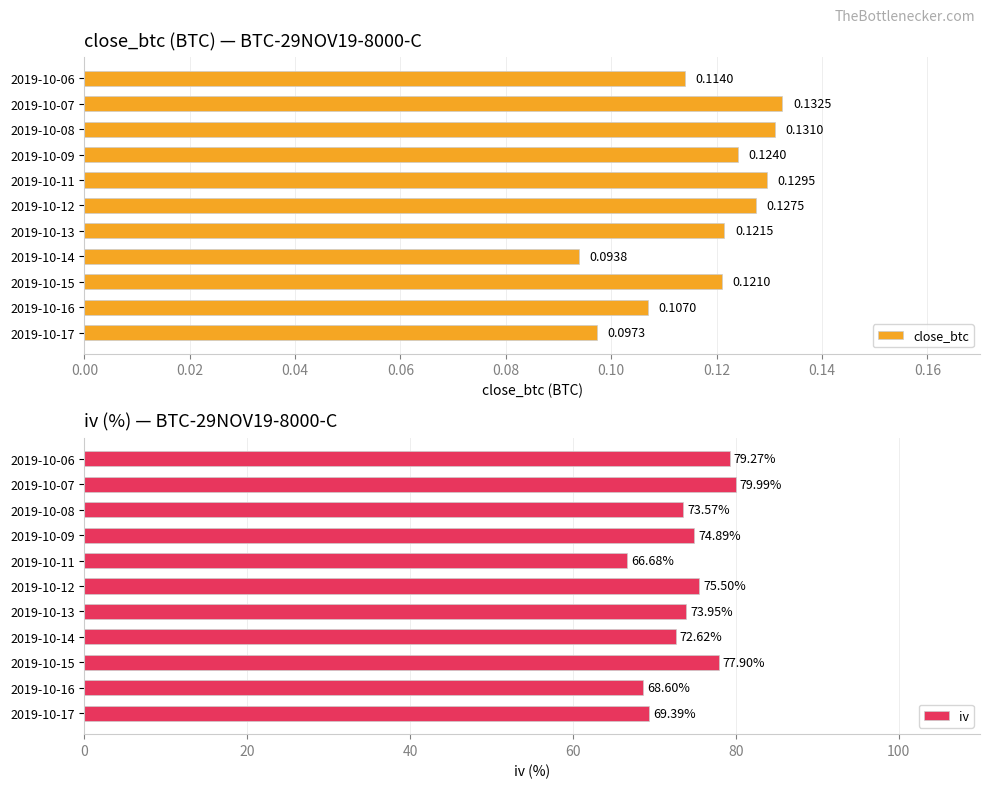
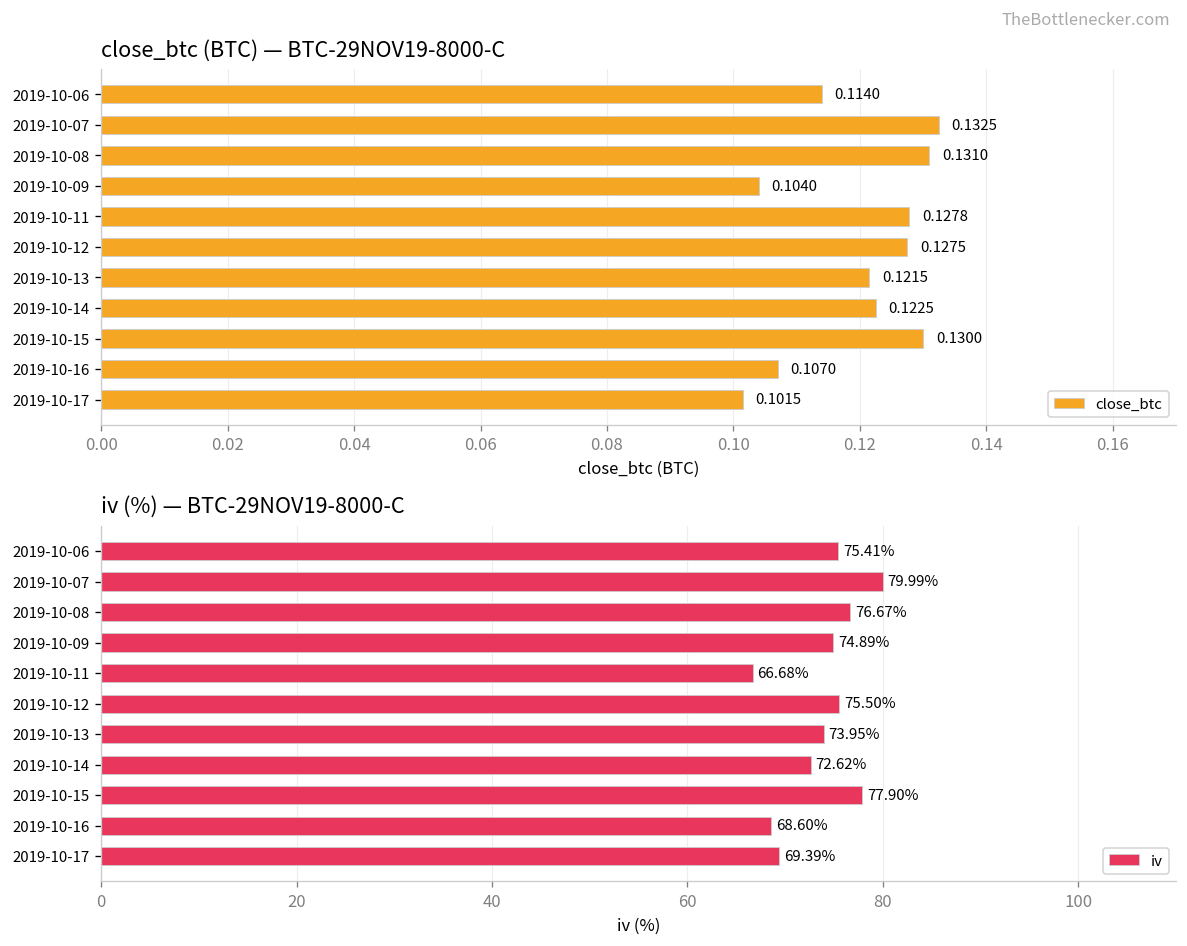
close_btc (BTC) — BTC-29NOV19-8000-C, 2019-10-09: 0.1240 -> 0.1040
close_btc (BTC) — BTC-29NOV19-8000-C, 2019-10-11: 0.1295 -> 0.1278
close_btc (BTC) — BTC-29NOV19-8000-C, 2019-10-14: 0.0938 -> 0.1225
close_btc (BTC) — BTC-29NOV19-8000-C, 2019-10-15: 0.1210 -> 0.1300
close_btc (BTC) — BTC-29NOV19-8000-C, 2019-10-17: 0.0973 -> 0.1015
iv (%) — BTC-29NOV19-8000-C, 2019-10-06: 79.27% -> 75.41%
iv (%) — BTC-29NOV19-8000-C, 2019-10-08: 73.57% -> 76.67%
